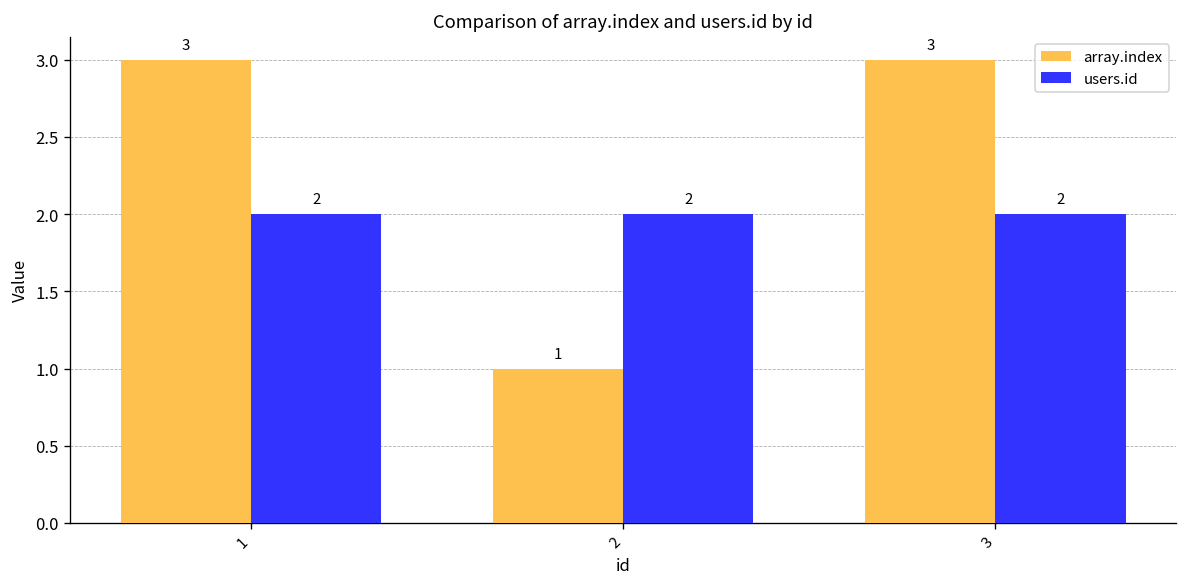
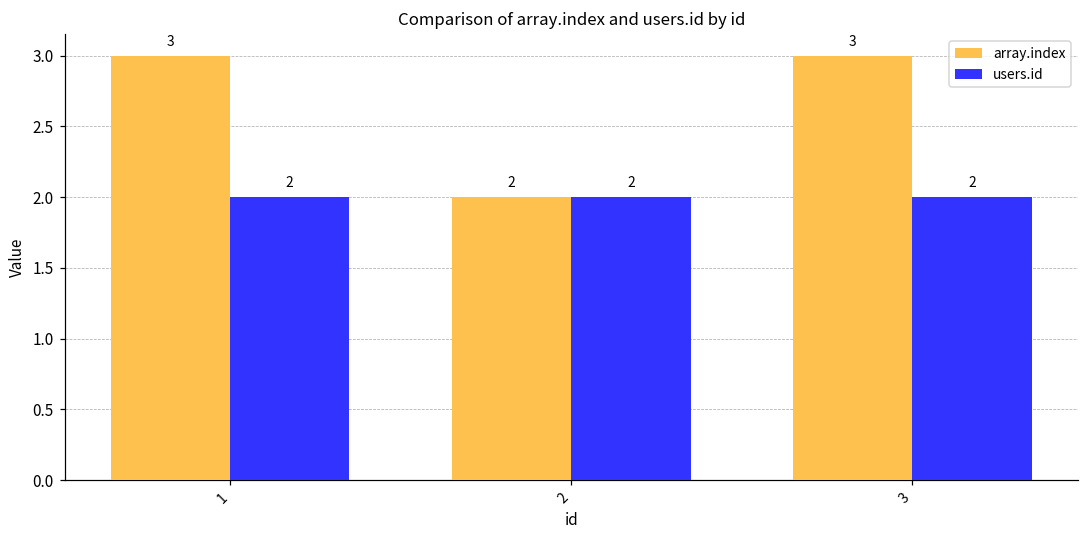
array.index, 2: 1 -> 2
